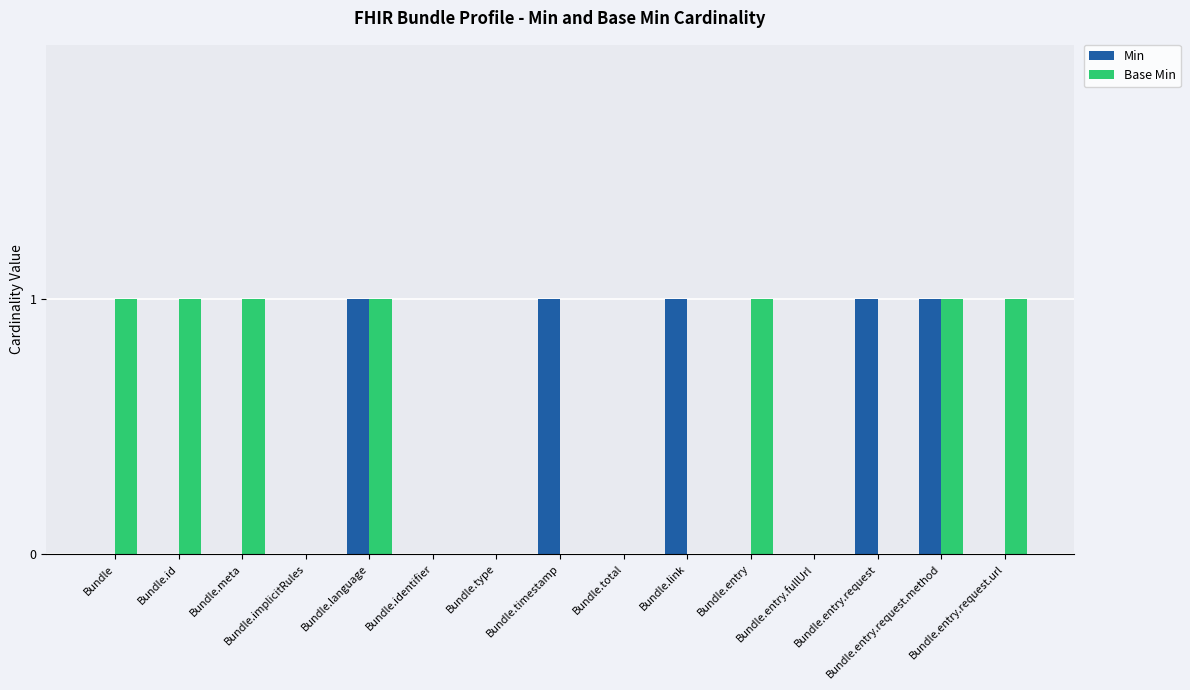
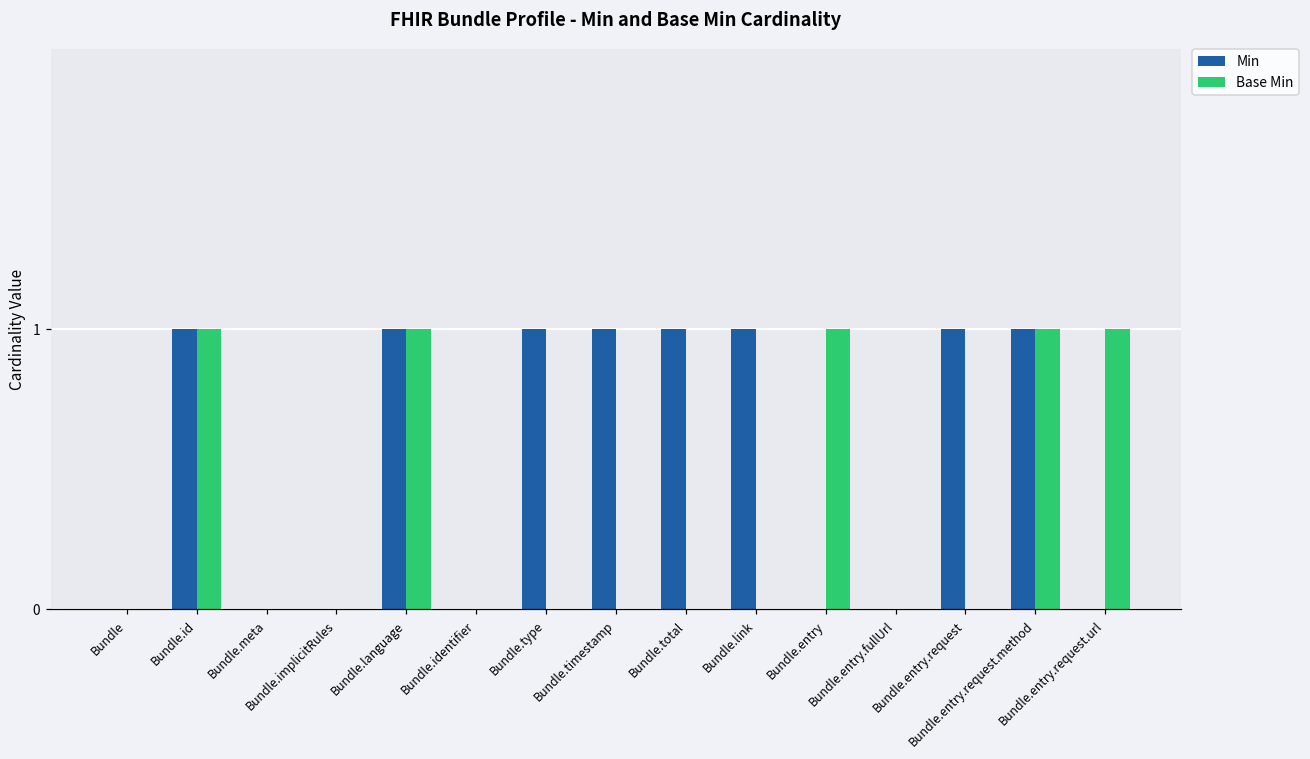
Base Min, Bundle: 1 -> 0
Min, Bundle.id: 0 -> 1
Base Min, Bundle.meta: 1 -> 0
Min, Bundle.type: 0 -> 1
Min, Bundle.total: 0 -> 1
